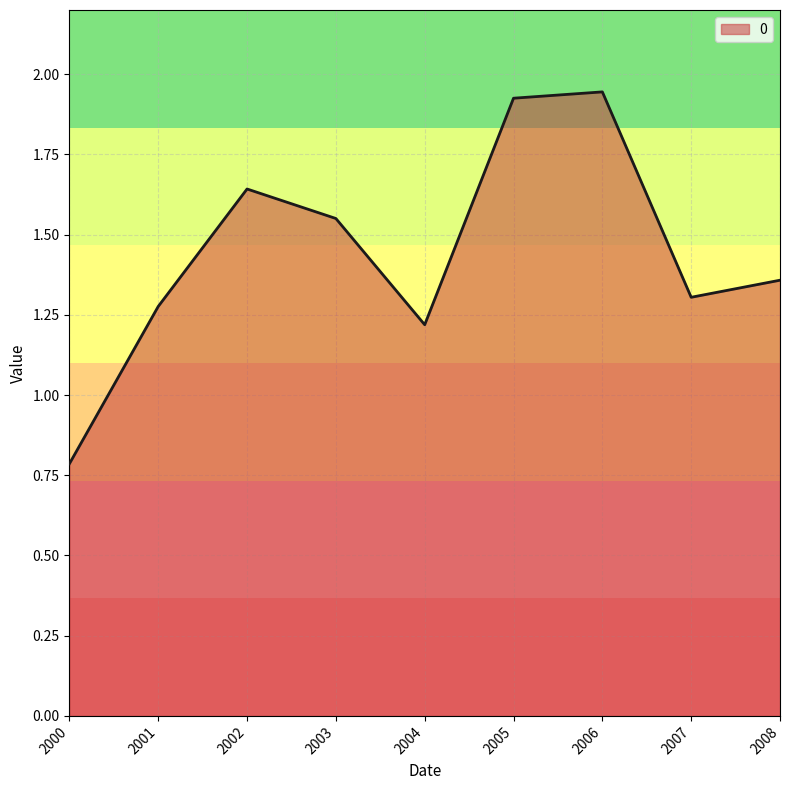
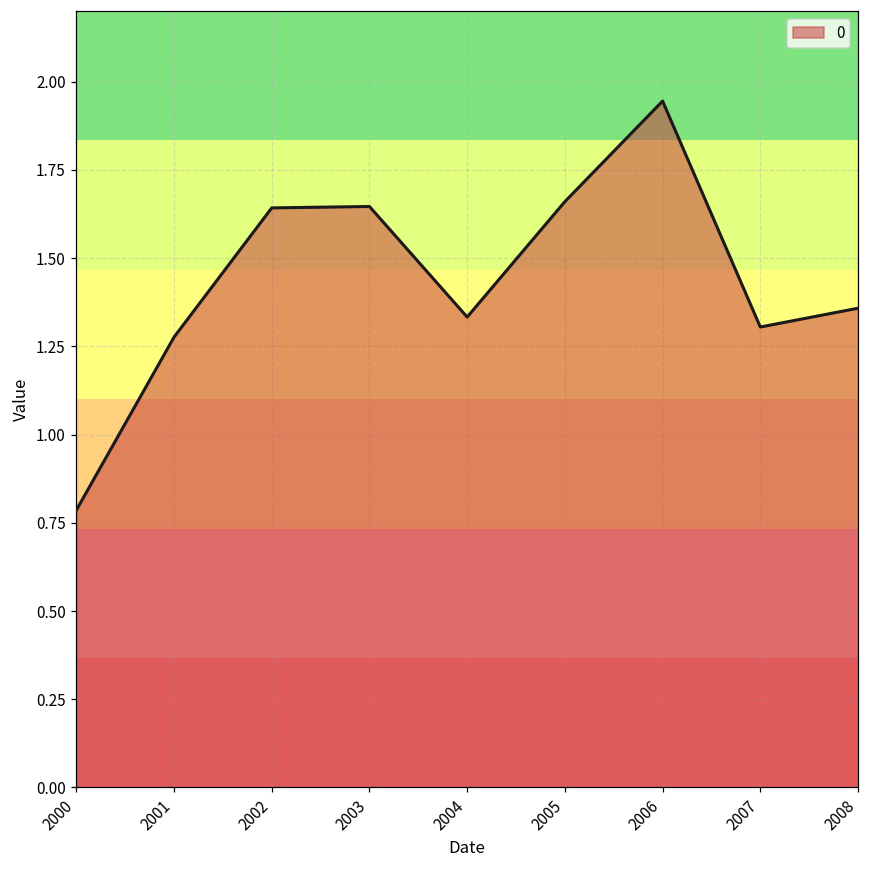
2003: 1.55 -> 1.65
2004: 1.22 -> 1.33
2005: 1.93 -> 1.66
